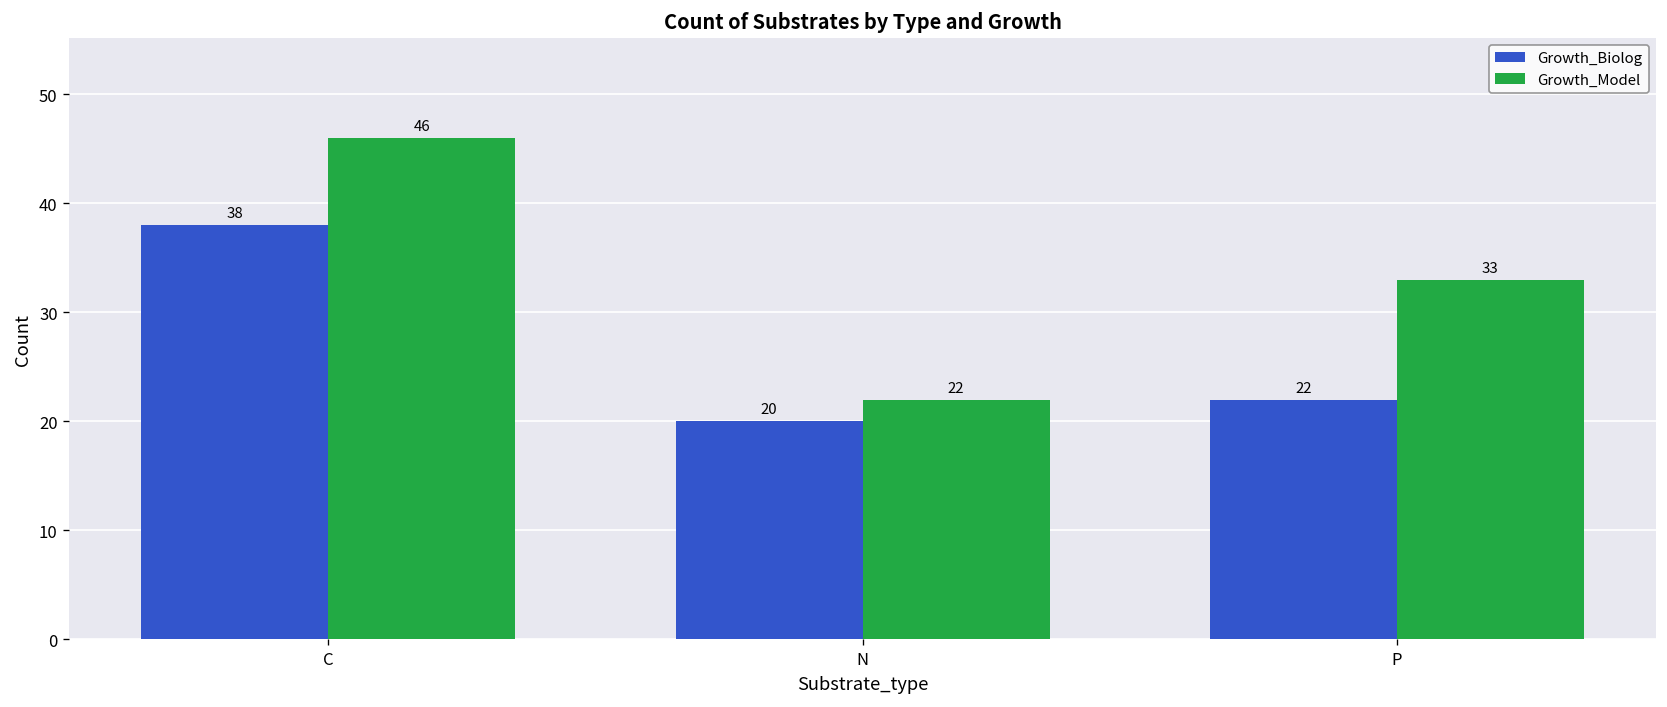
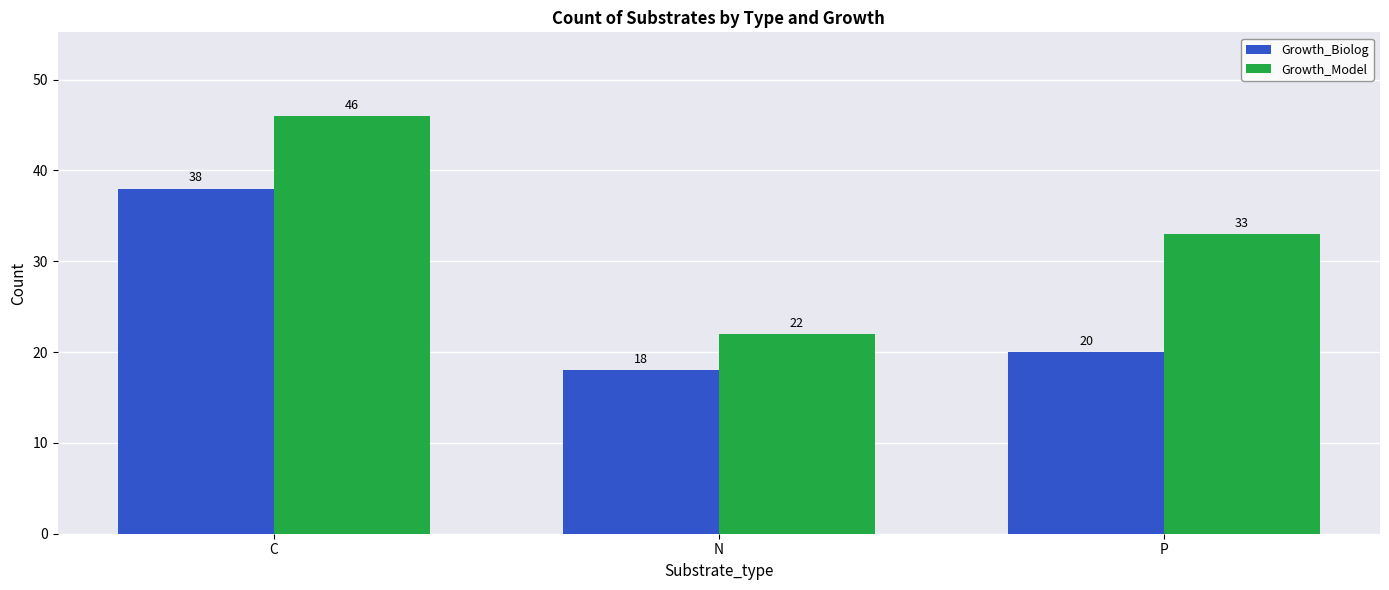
Growth_Biolog, N: 20 -> 18
Growth_Biolog, P: 22 -> 20
